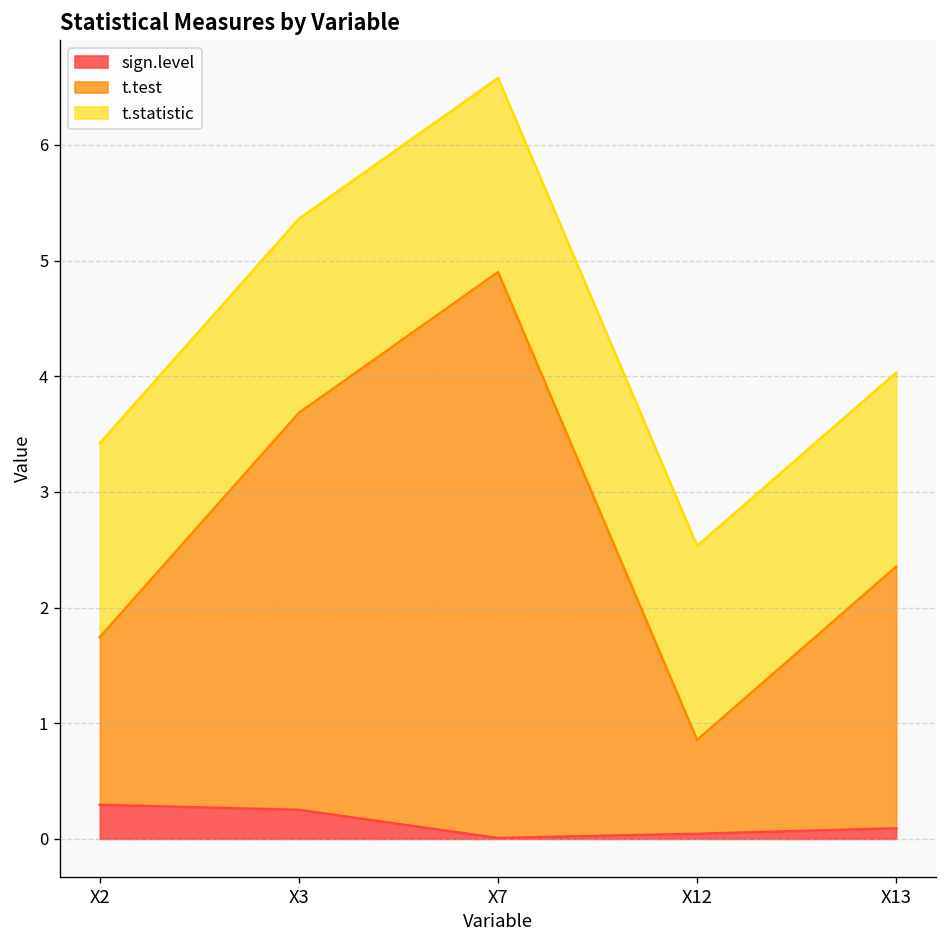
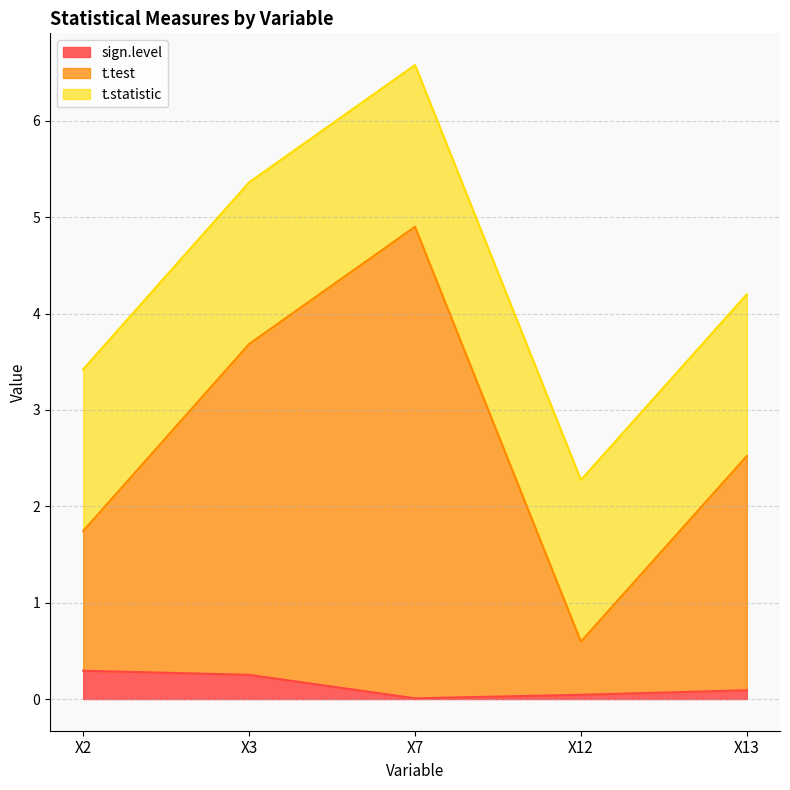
t.test, X12: 0.8 -> 0.6
t.test, X13: 2.3 -> 2.4
